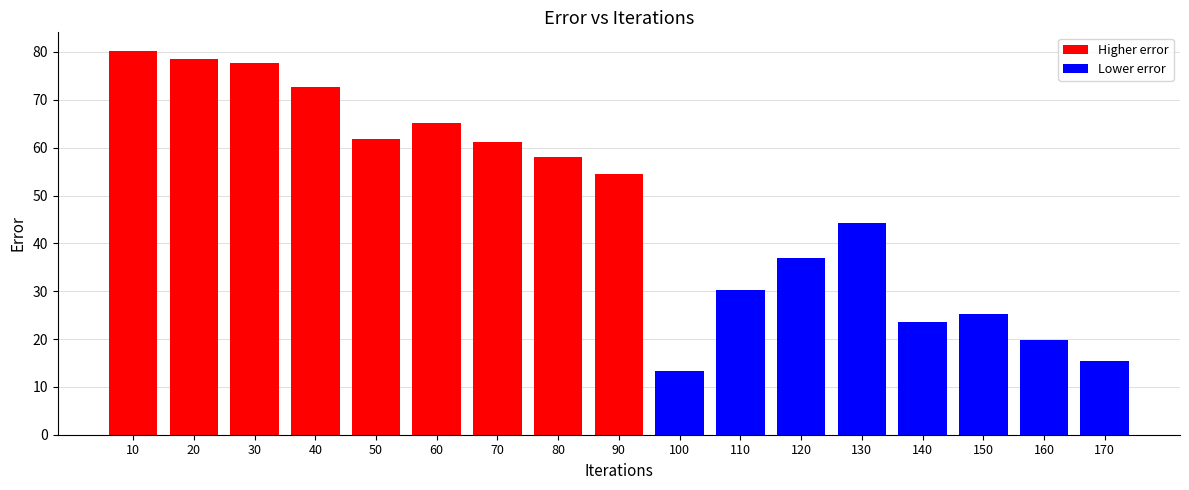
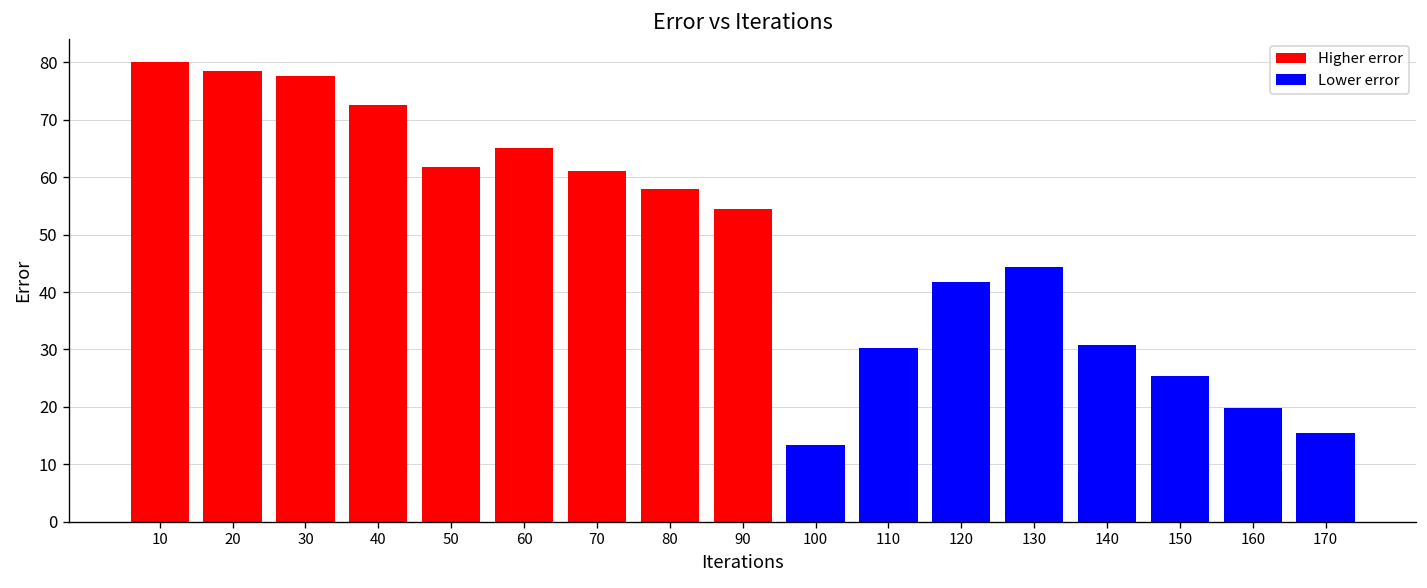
120: 37 -> 42
140: 23 -> 31
